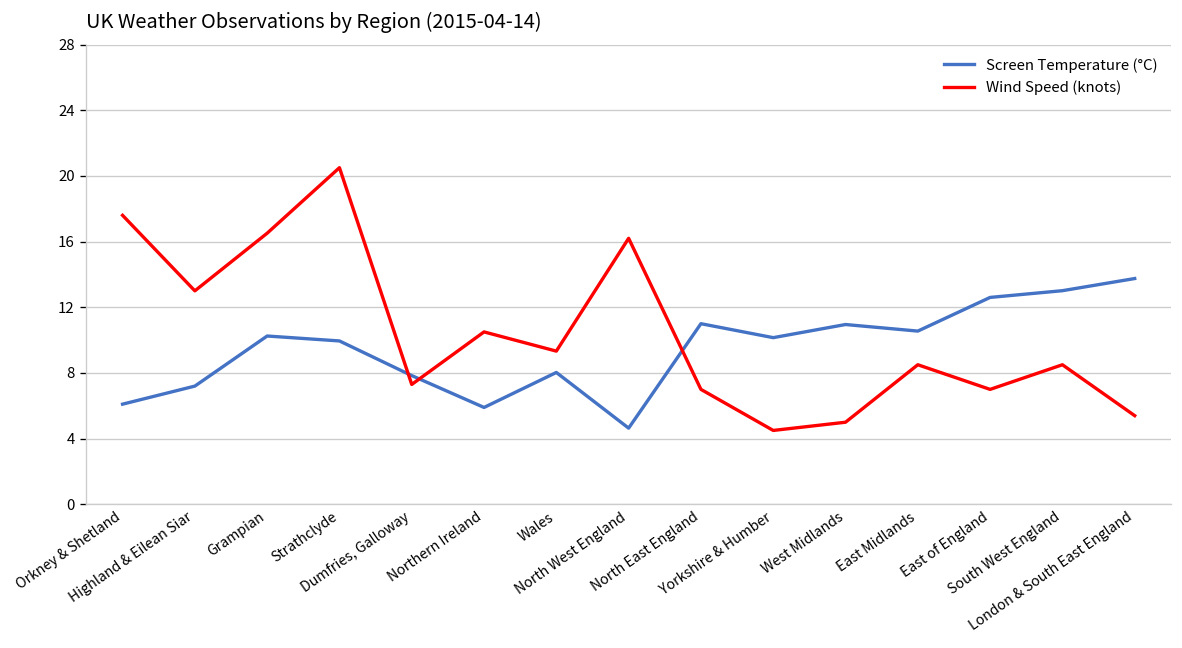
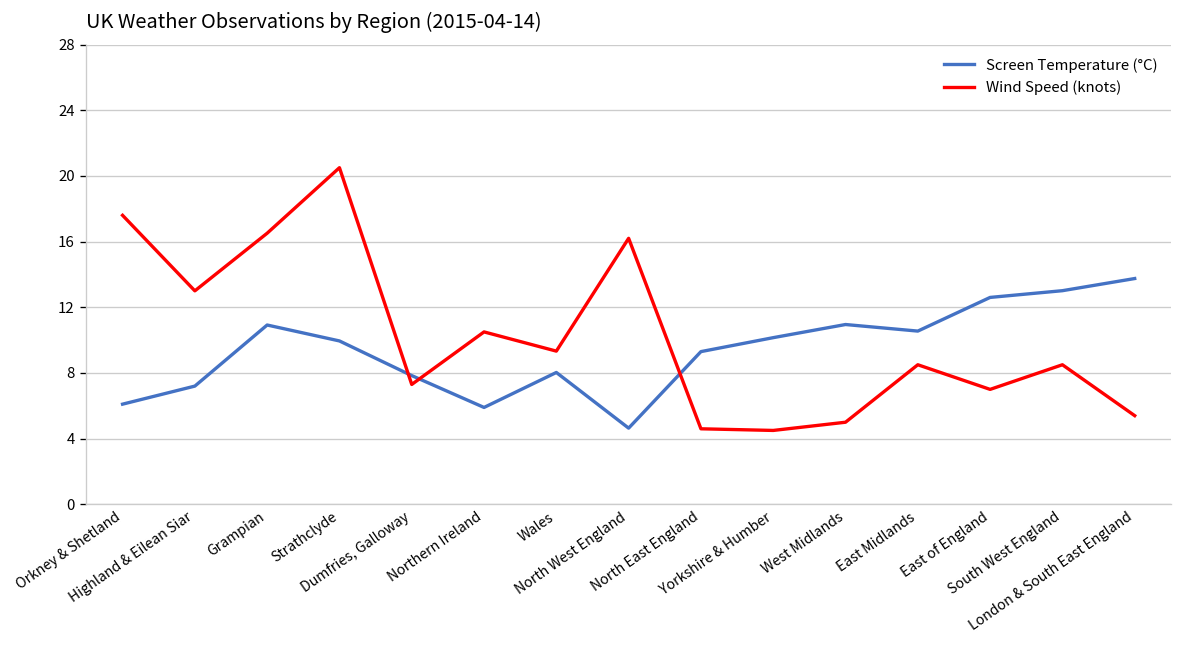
Screen Temperature (°C), Grampian: 10.3 -> 10.9
Screen Temperature (°C), North East England: 11.0 -> 9.3
Wind Speed (knots), North East England: 7.0 -> 4.6
